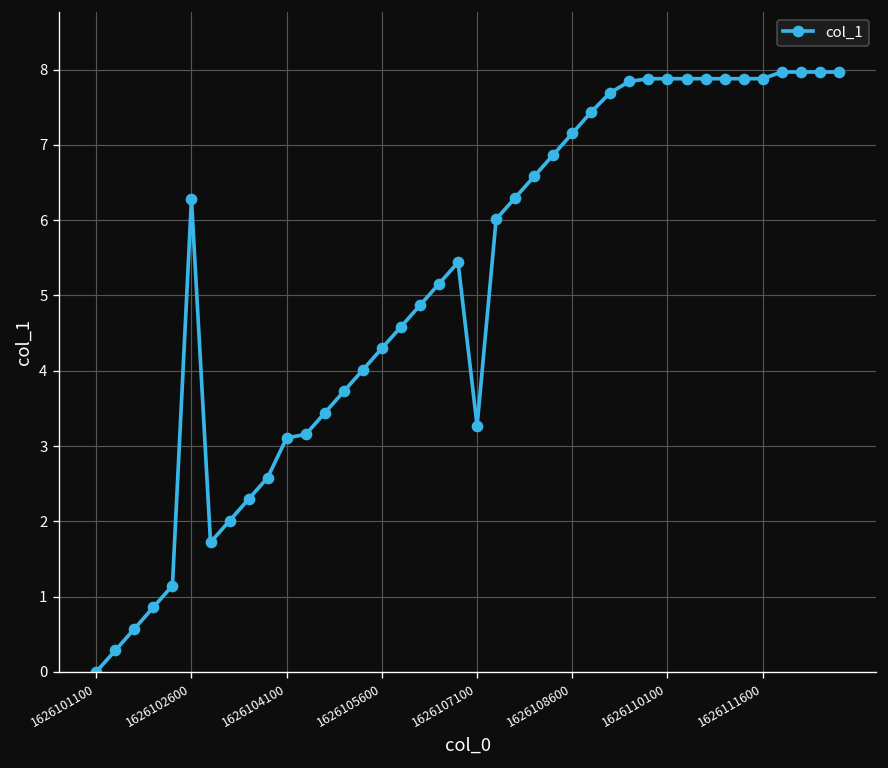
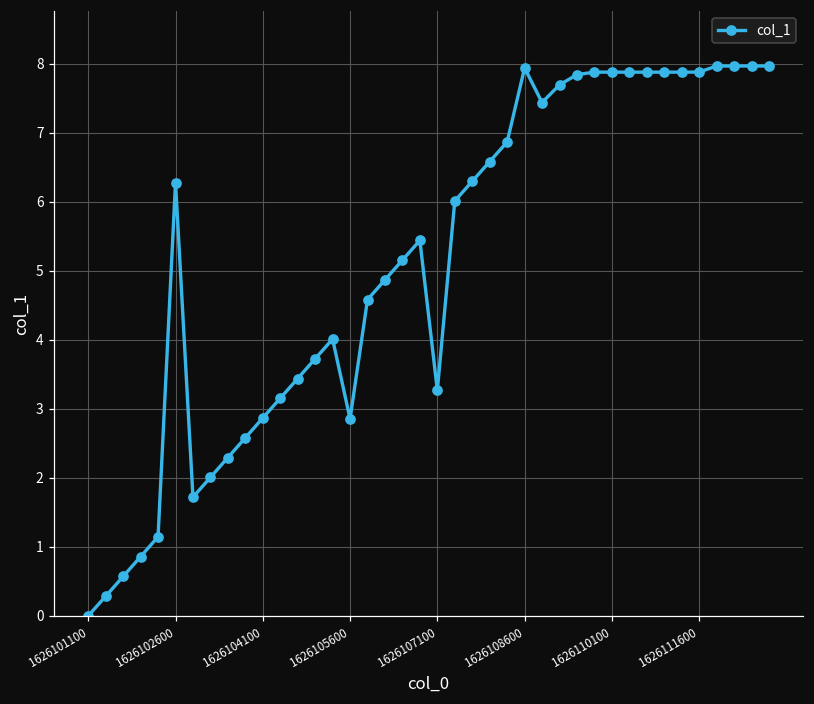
1626104100: 3.1 -> 2.9
1626105600: 4.3 -> 2.9
1626108600: 7.2 -> 7.9
